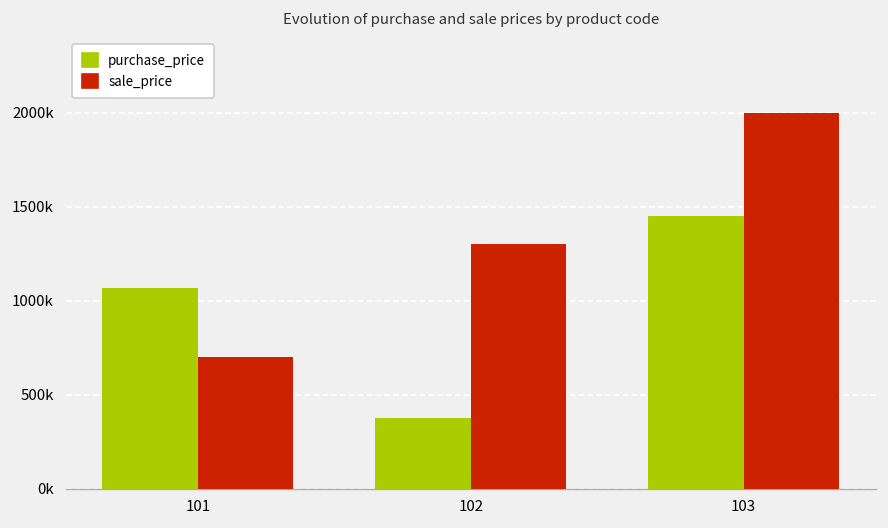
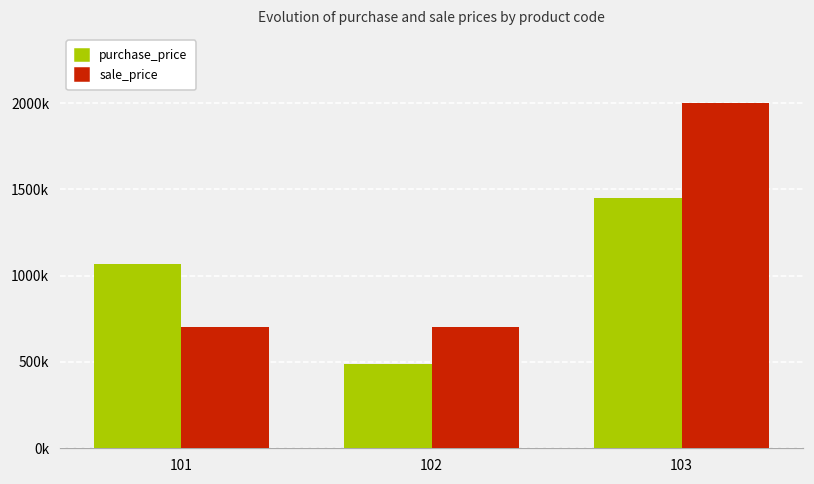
purchase_price, 102: 380000 -> 490000
sale_price, 102: 1300000 -> 700000
